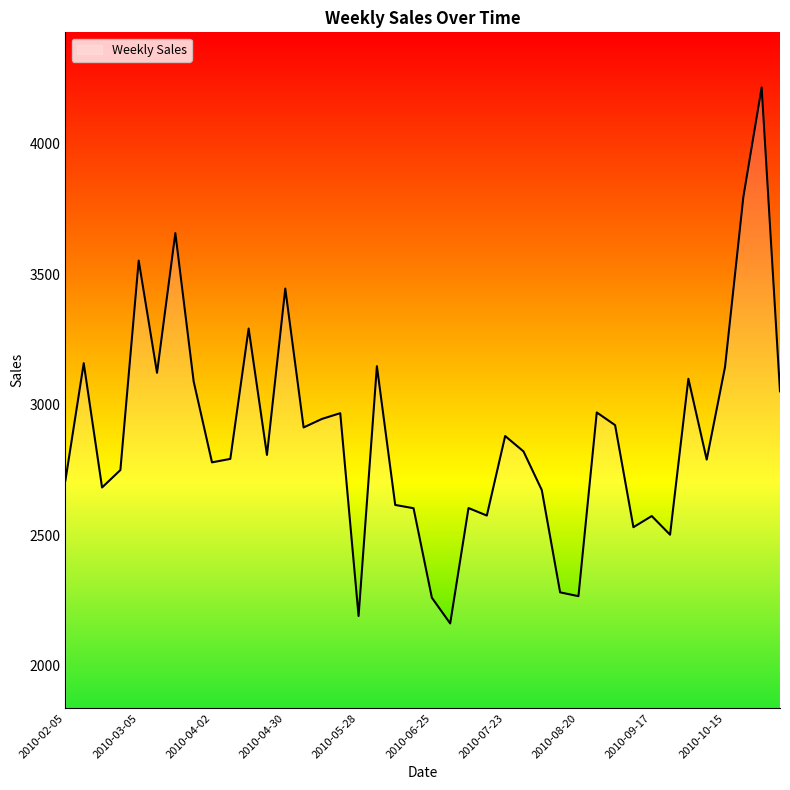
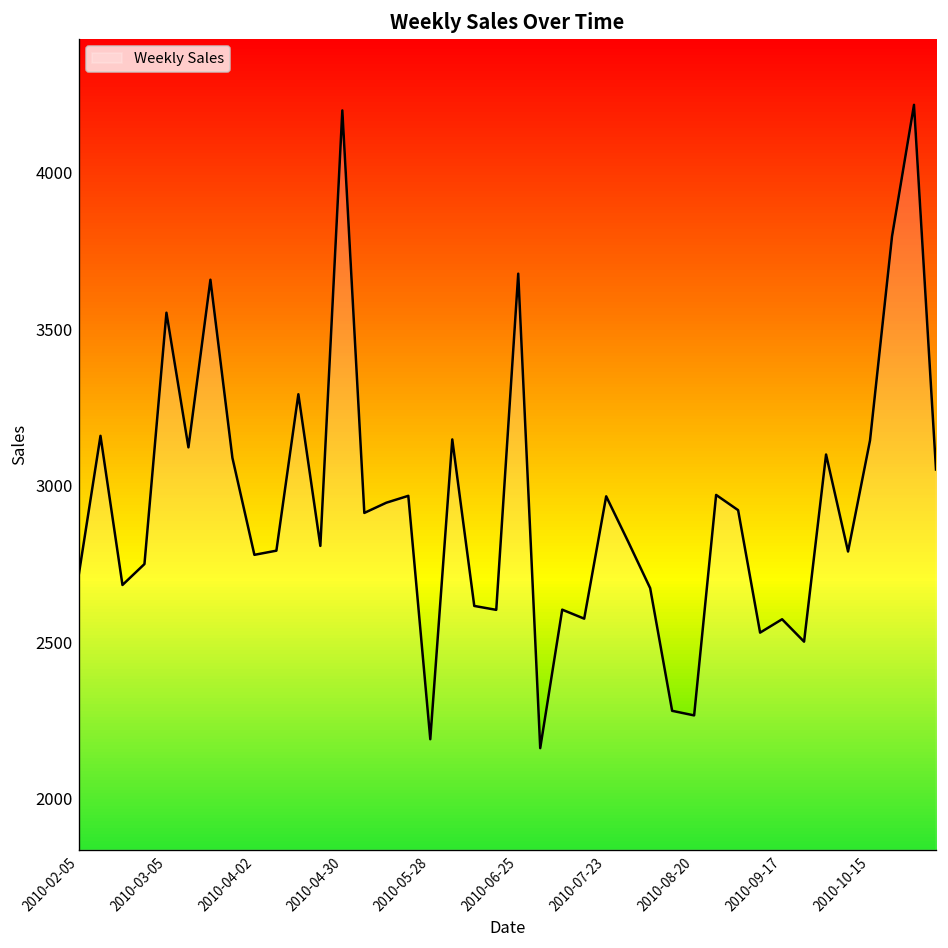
2010-04-30: 3450 -> 4200
2010-06-25: 2260 -> 3680
2010-07-23: 2880 -> 2970
